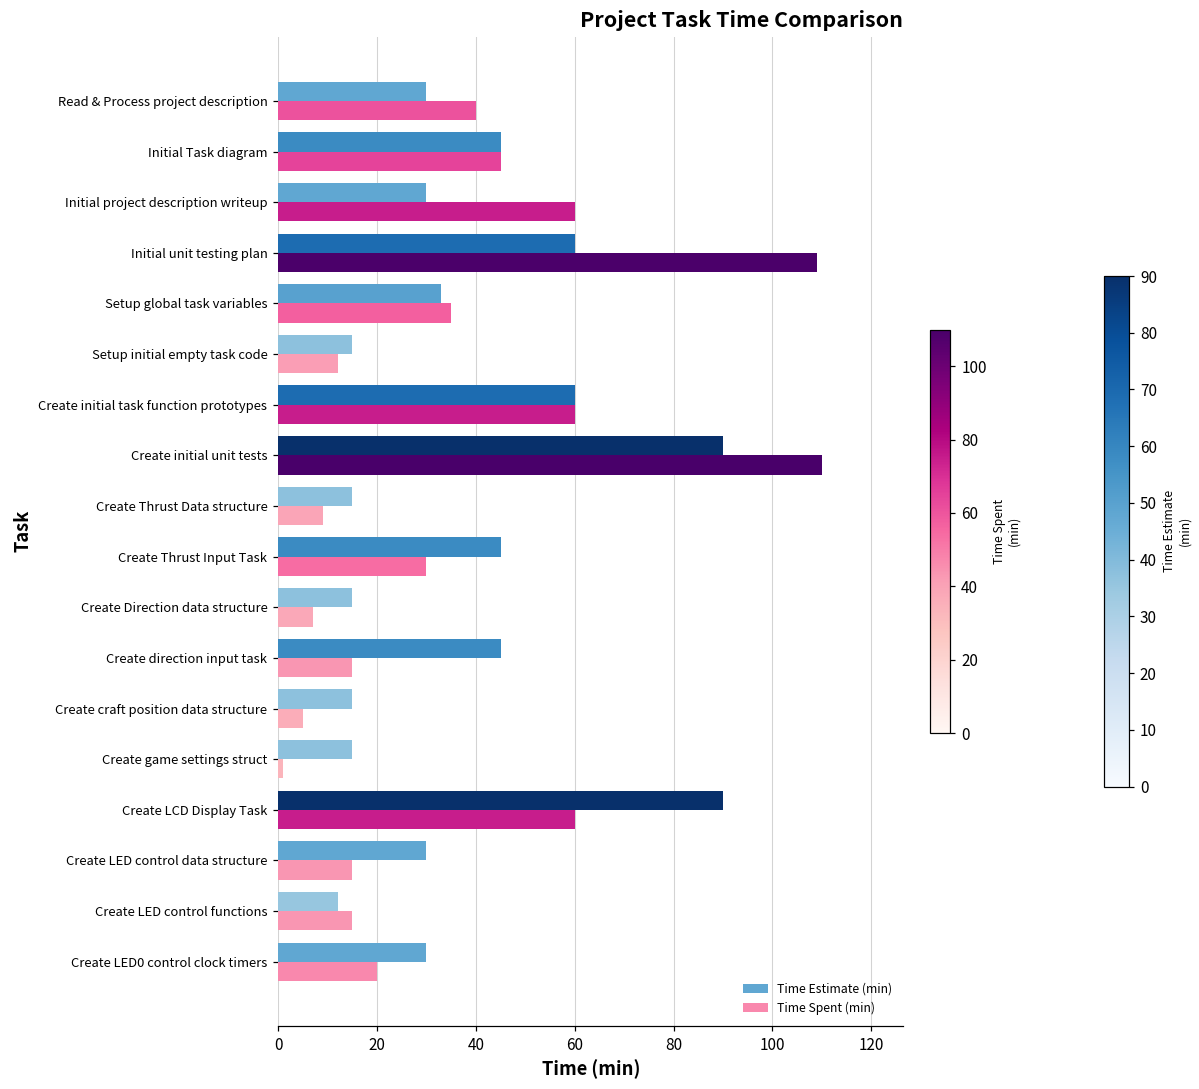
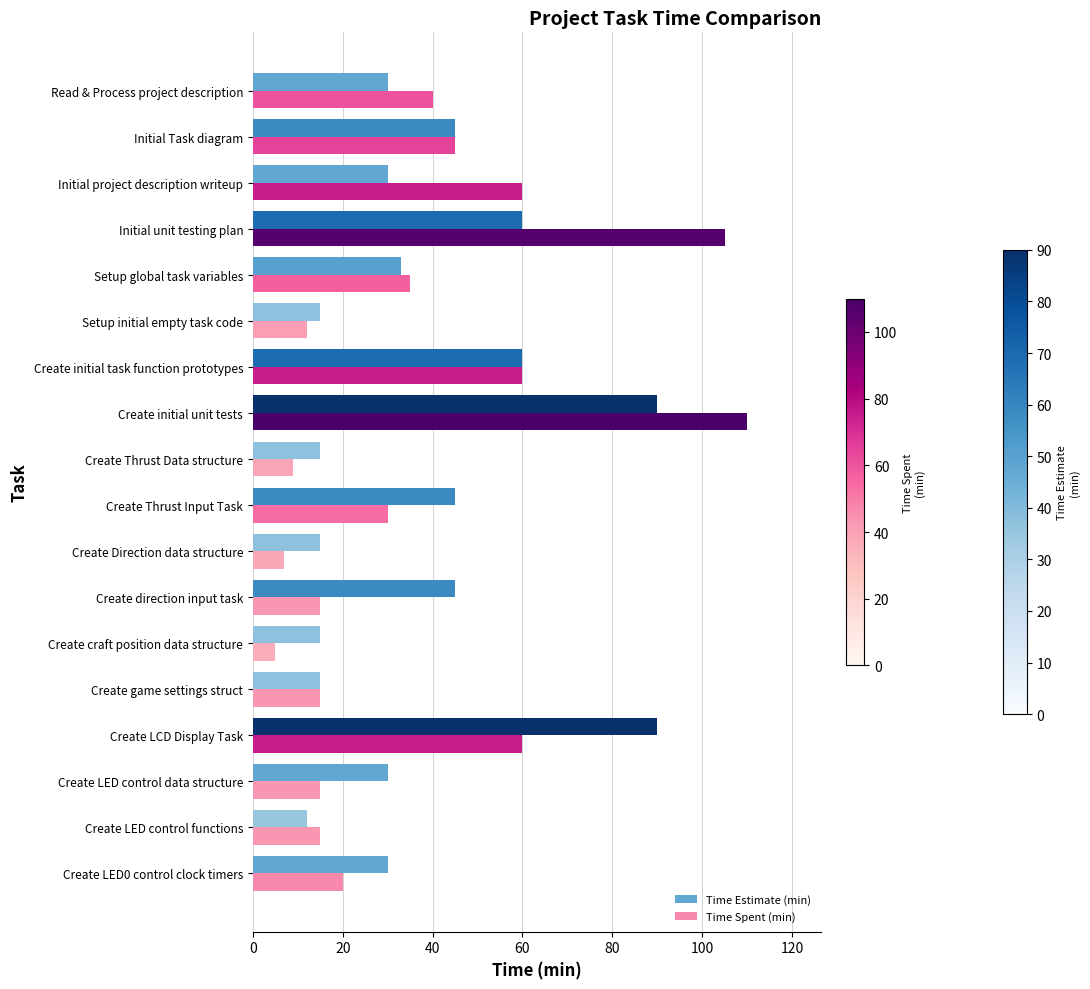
Time Spent (min), Initial unit testing plan: 109 -> 105
Time Spent (min), Create game settings struct: 1 -> 15
